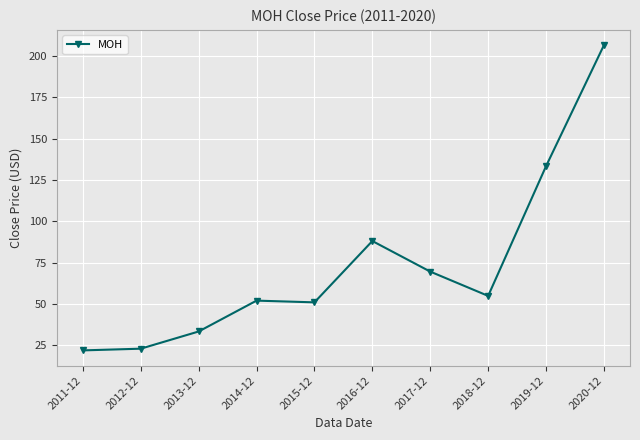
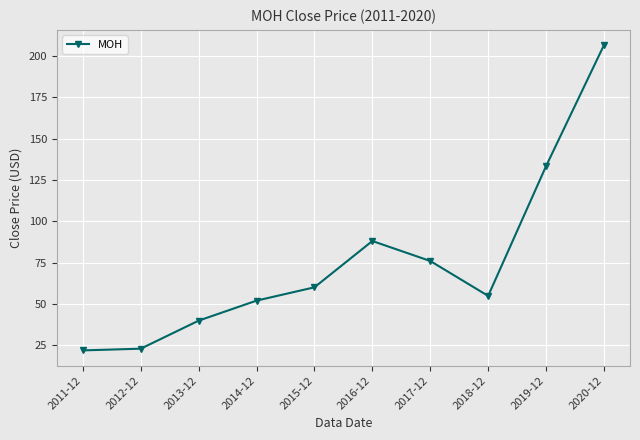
2013-12: 33 -> 40
2015-12: 51 -> 60
2017-12: 69 -> 76
